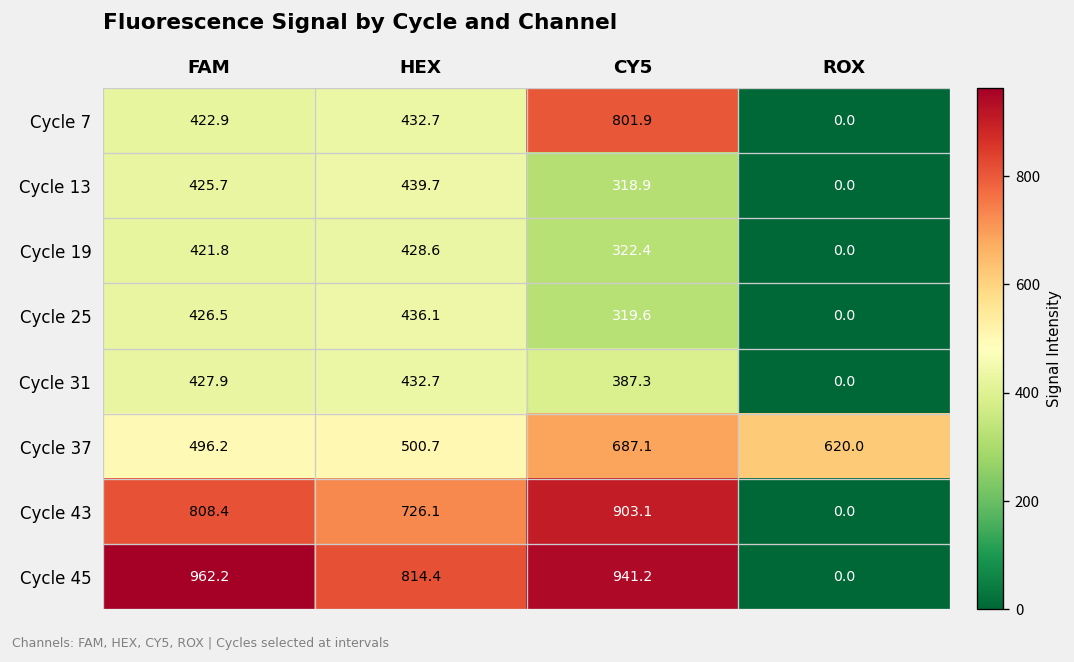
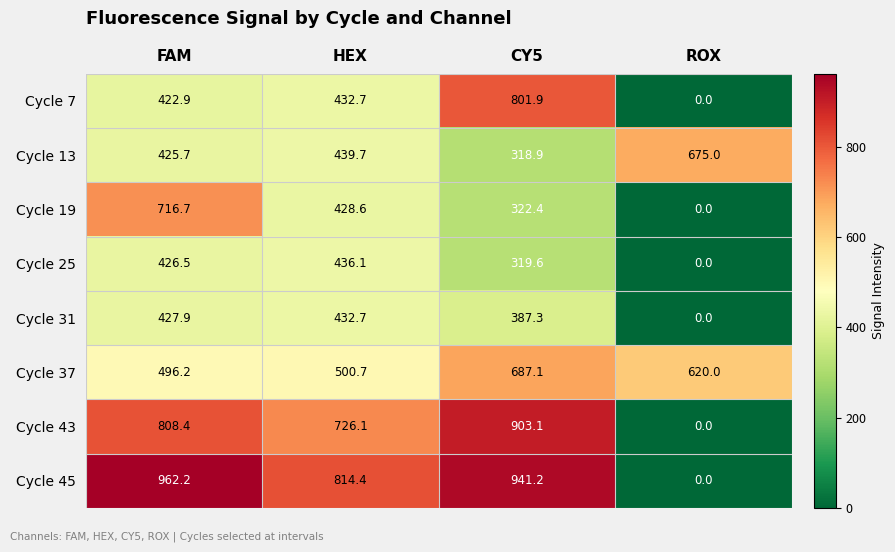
Cycle 13, ROX: 0.0 -> 675.0
Cycle 19, FAM: 421.8 -> 716.7
